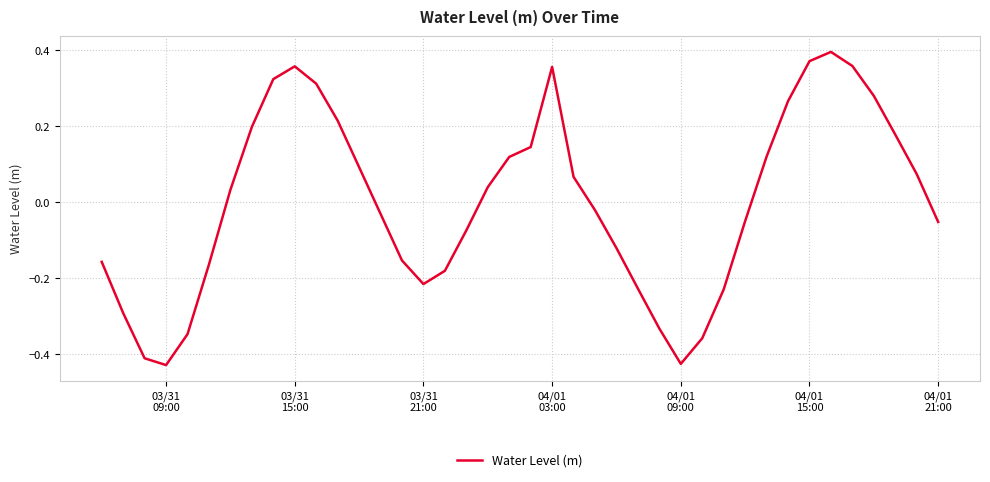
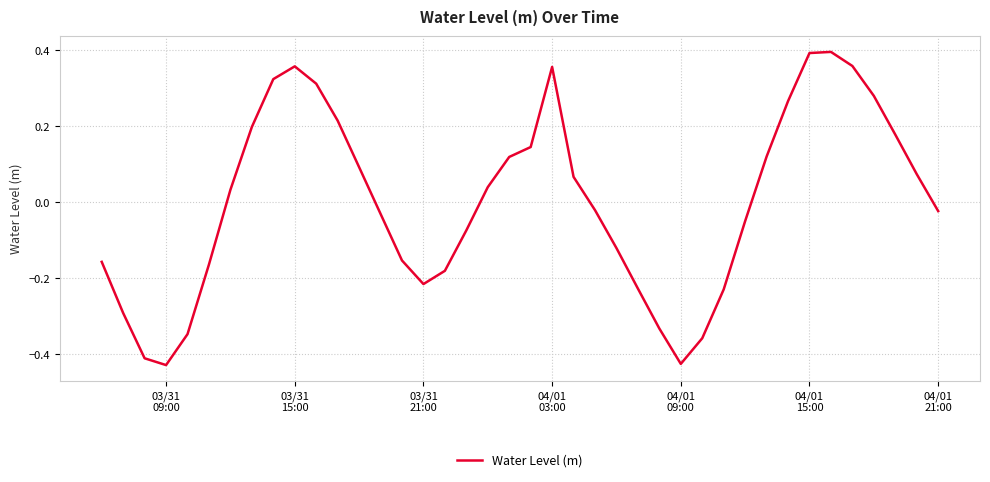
04/01 15:00: 0.37 -> 0.39
04/01 21:00: -0.05 -> -0.02
